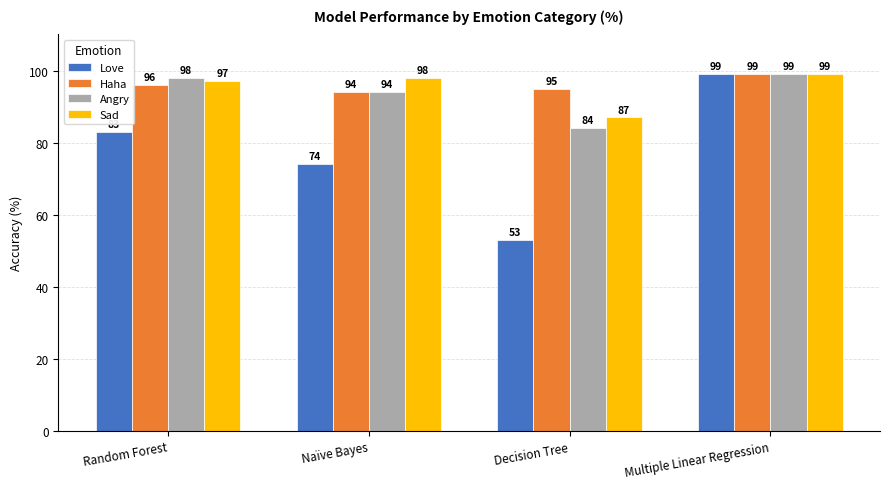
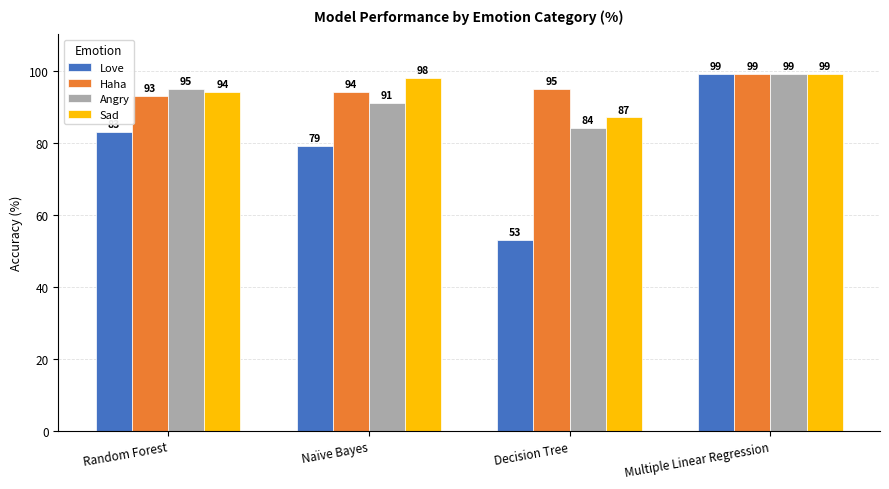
Haha, Random Forest: 96 -> 93
Angry, Random Forest: 98 -> 95
Sad, Random Forest: 97 -> 94
Love, Naïve Bayes: 74 -> 79
Angry, Naïve Bayes: 94 -> 91
